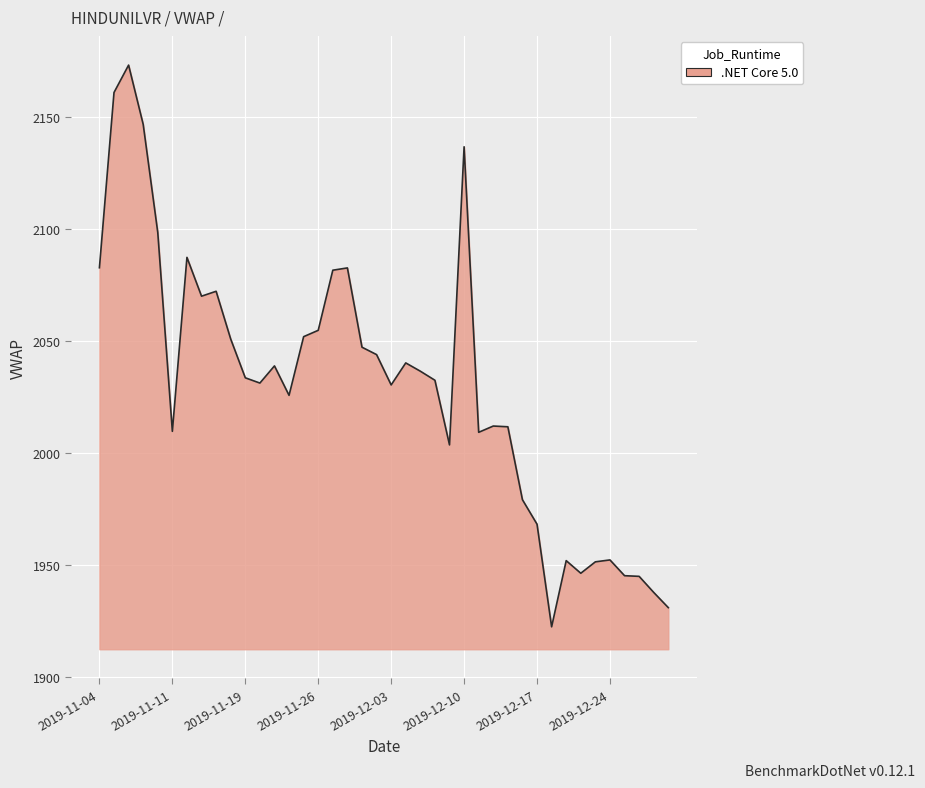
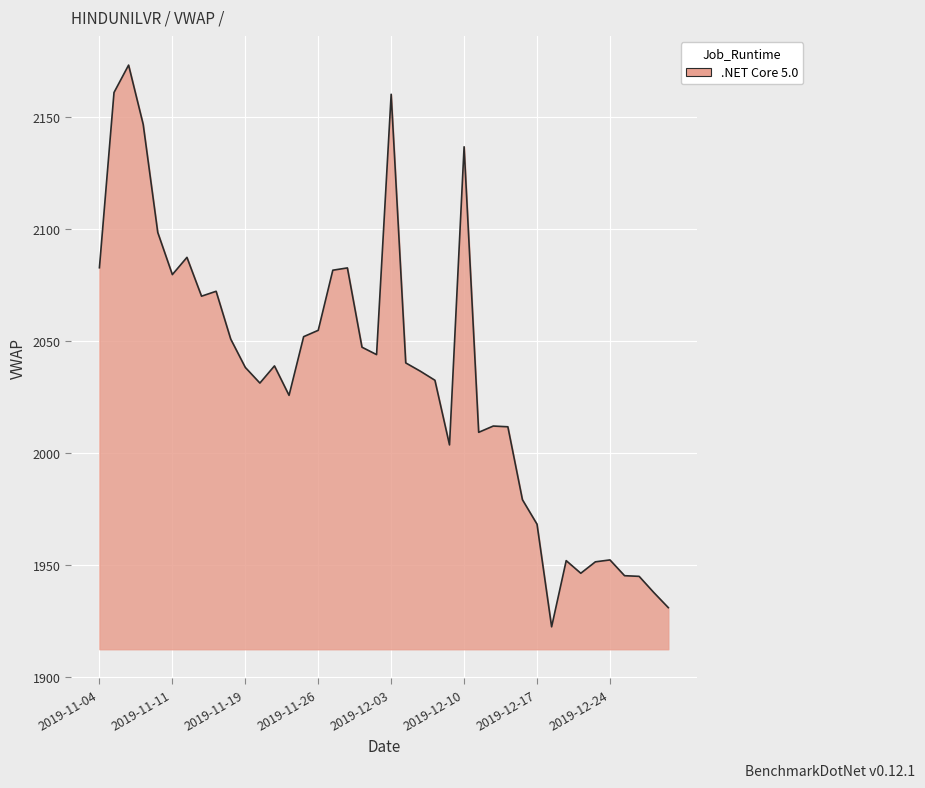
2019-11-11: 2010 -> 2080
2019-11-19: 2034 -> 2038
2019-12-03: 2030 -> 2160
